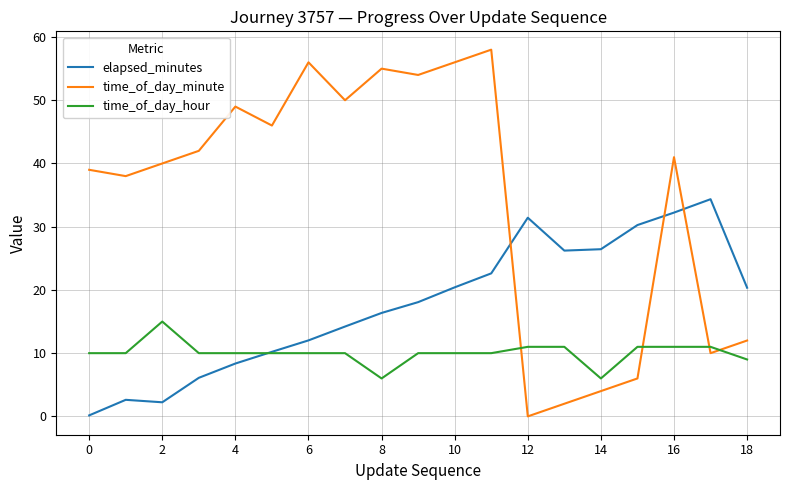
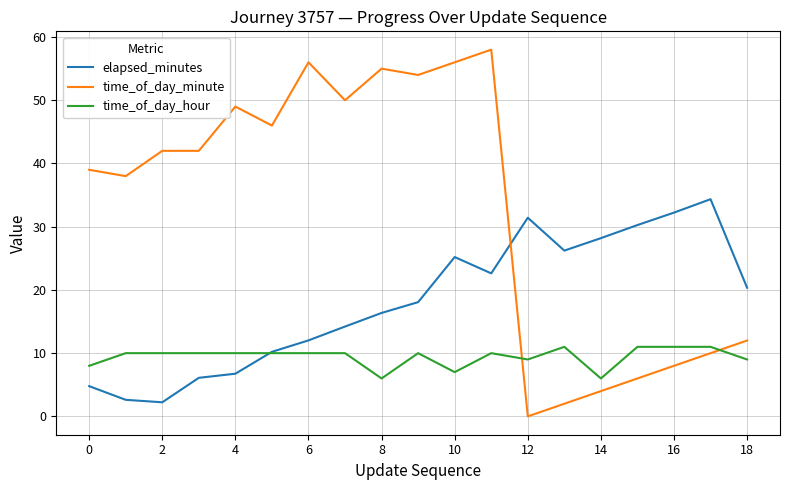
elapsed_minutes, 0: 0 -> 5
time_of_day_hour, 0: 10 -> 8
time_of_day_minute, 2: 40 -> 42
time_of_day_hour, 2: 15 -> 10
elapsed_minutes, 4: 8 -> 7
elapsed_minutes, 10: 20 -> 25
time_of_day_hour, 10: 10 -> 7
time_of_day_hour, 12: 11 -> 9
elapsed_minutes, 14: 26 -> 28
time_of_day_minute, 16: 41 -> 8
